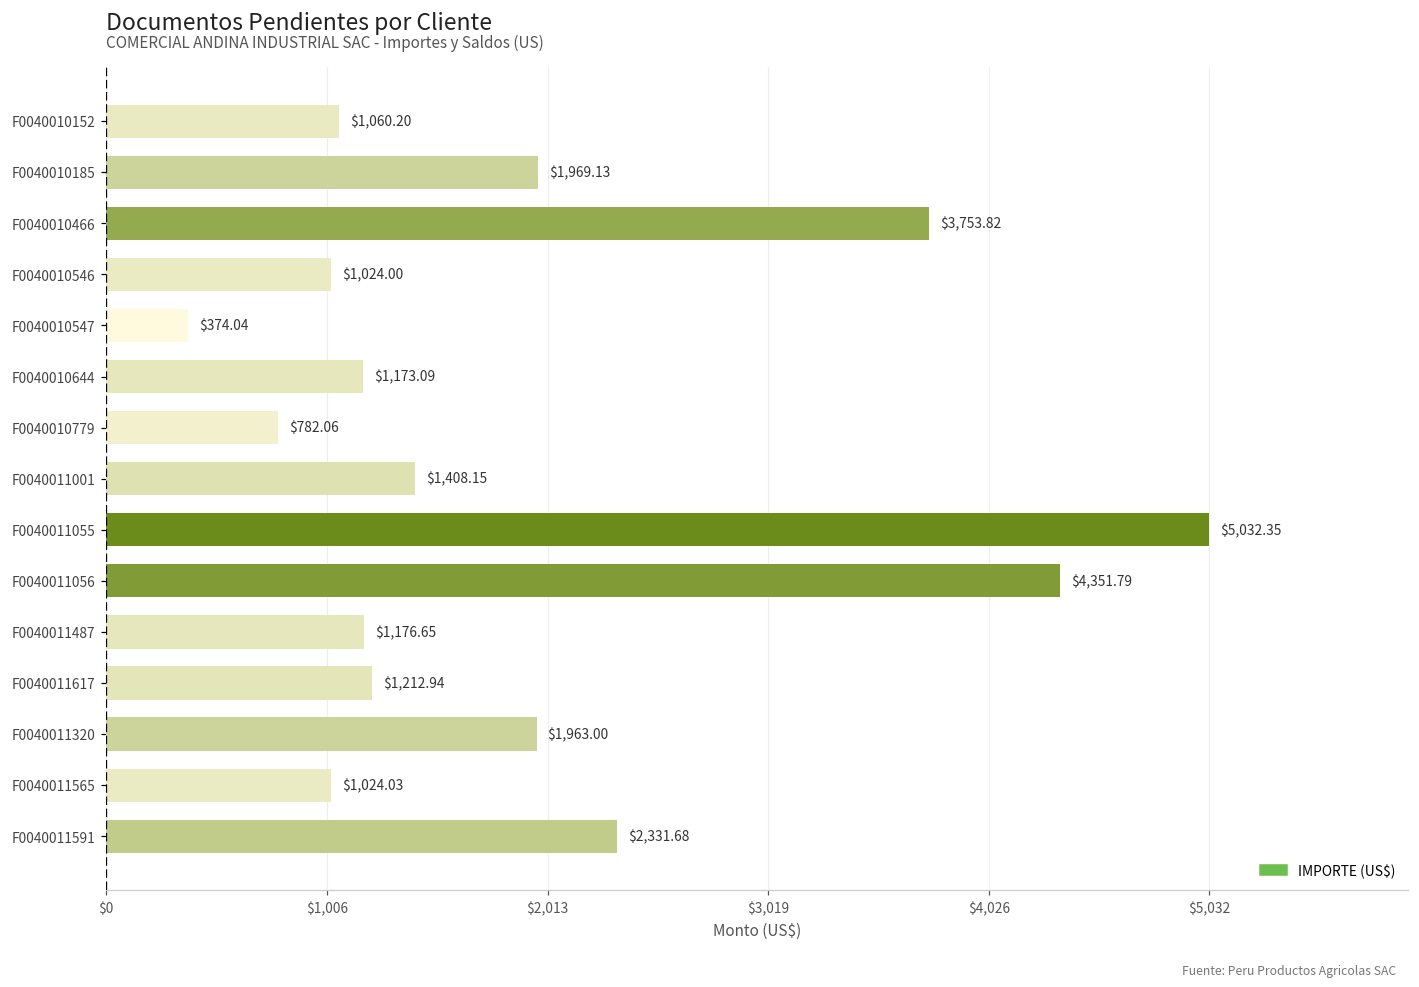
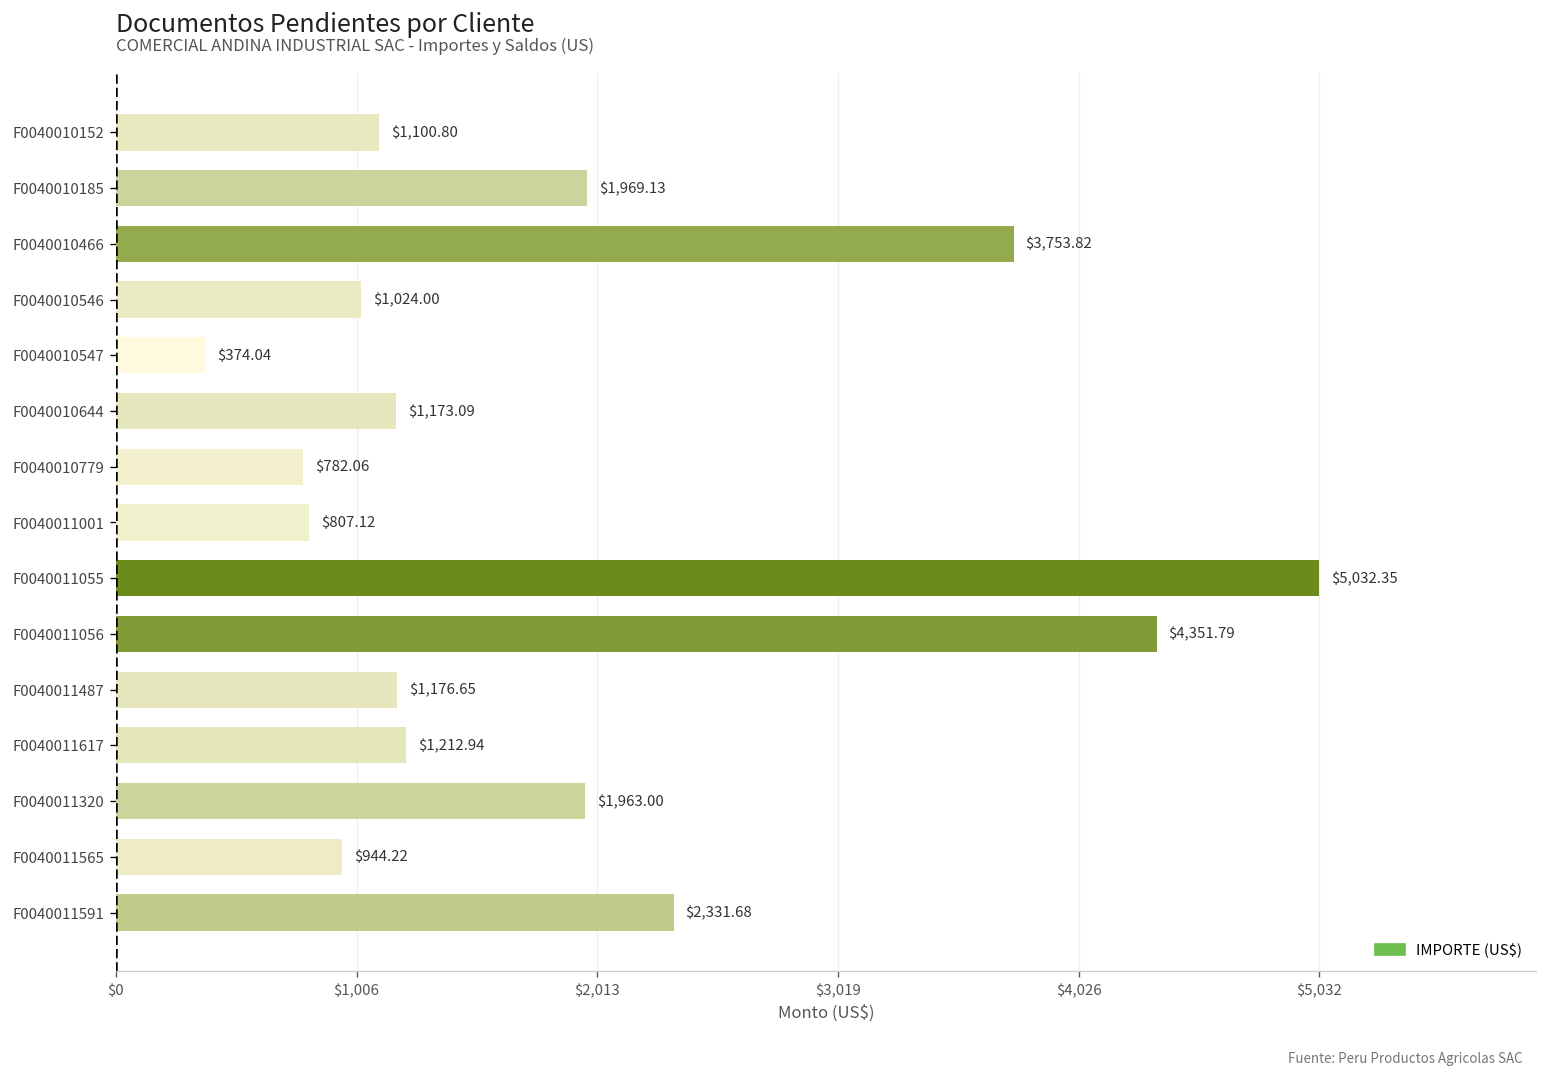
F0040010152: $1,060.20 -> $1,100.80
F0040011001: $1,408.15 -> $807.12
F0040011565: $1,024.03 -> $944.22
